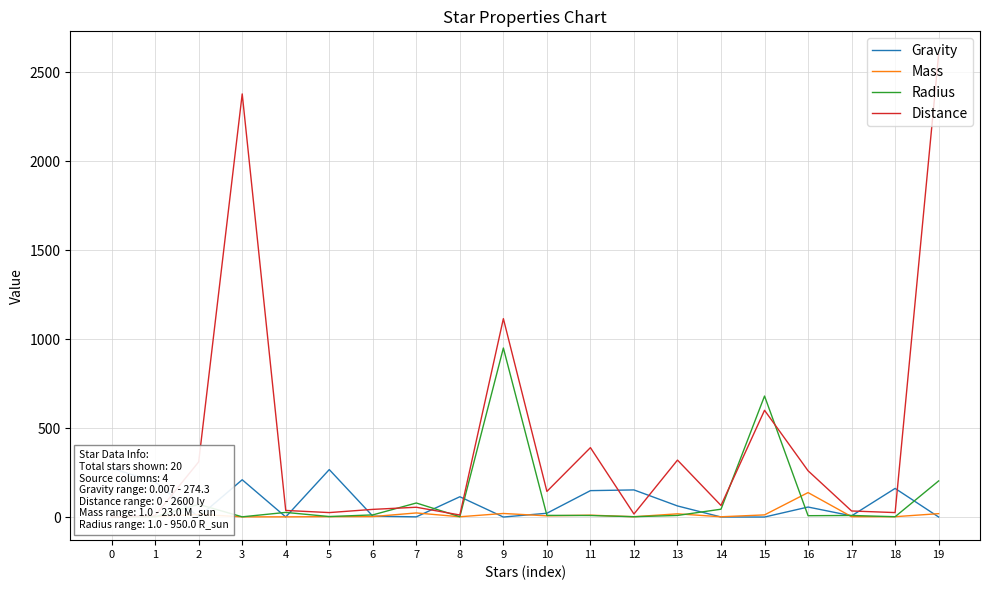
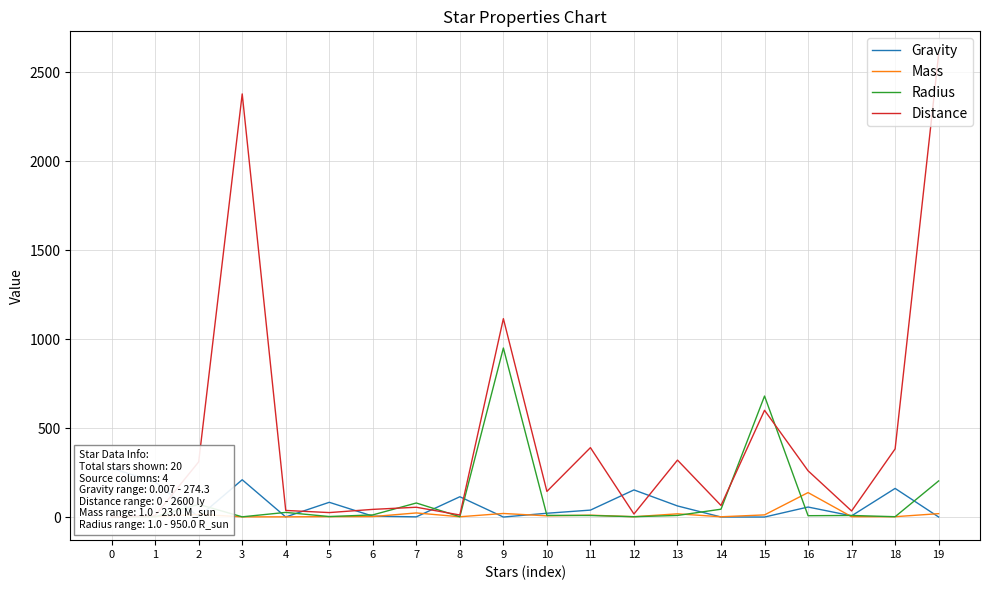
Gravity, 5: 270 -> 80
Gravity, 11: 150 -> 40
Distance, 18: 30 -> 380
